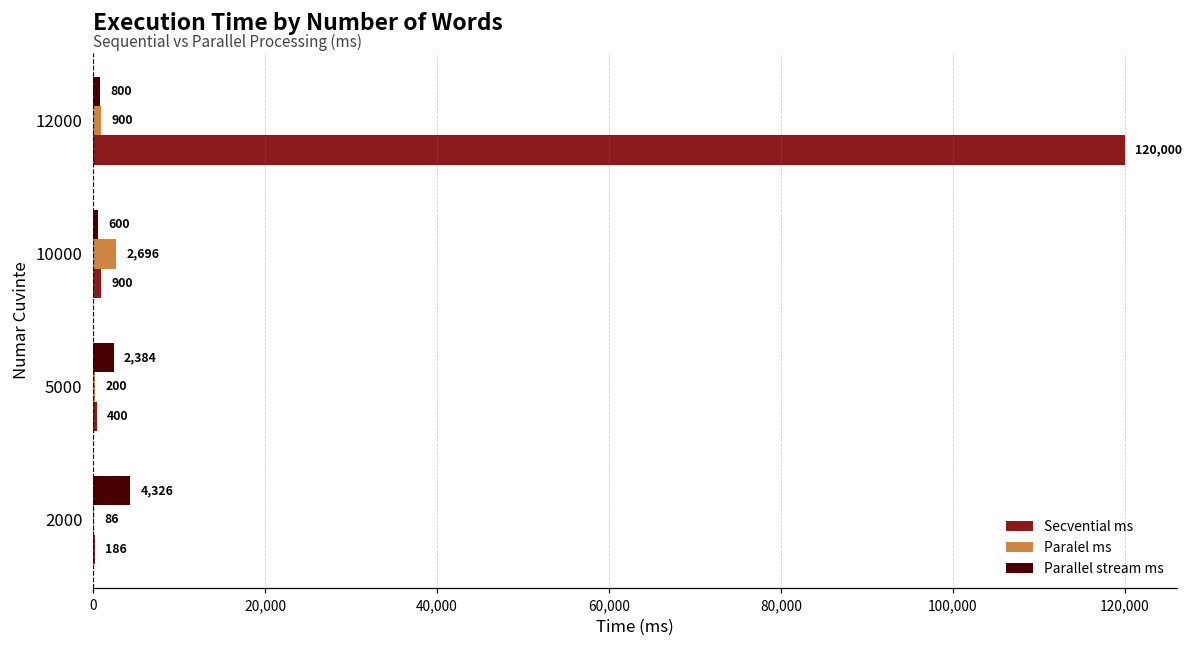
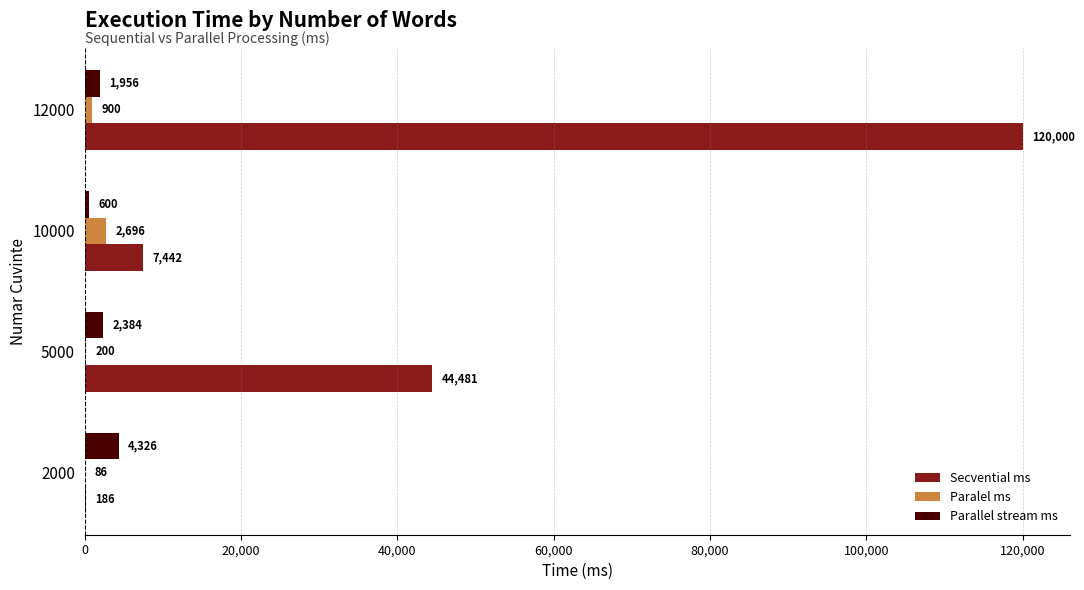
Parallel stream ms, 12000: 800 -> 1,956
Secvential ms, 10000: 900 -> 7,442
Secvential ms, 5000: 400 -> 44,481
